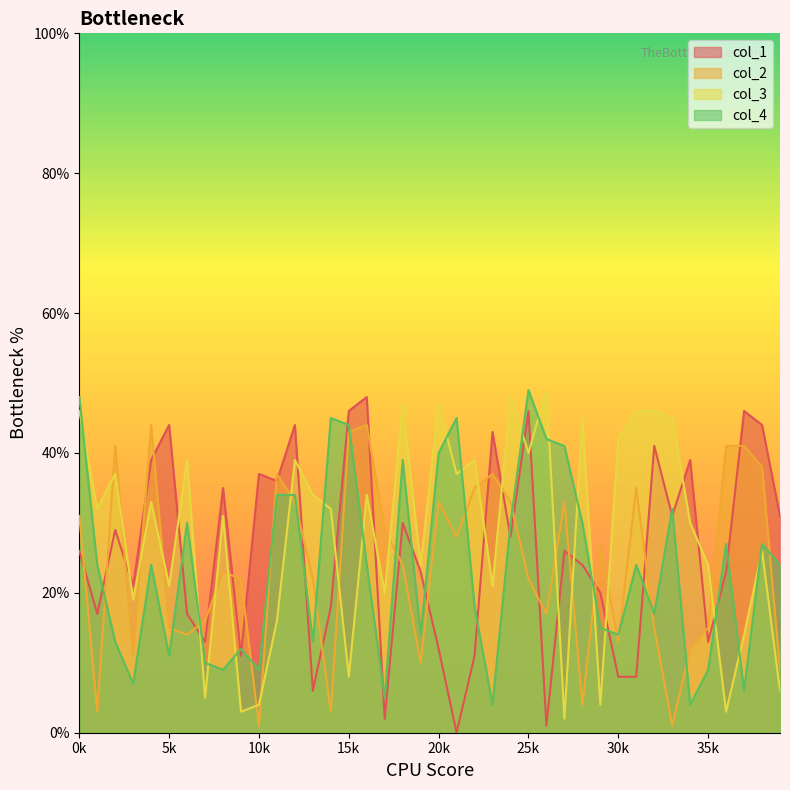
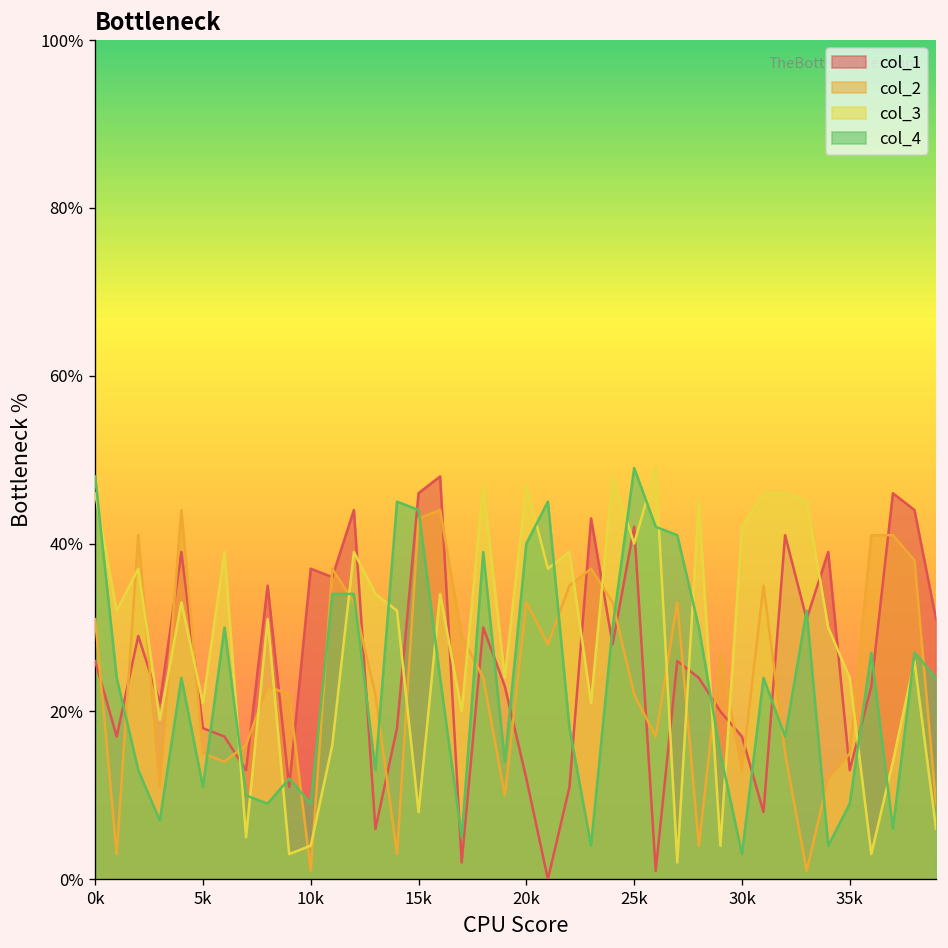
col_1, 5k: 44% -> 18%
col_1, 25k: 46% -> 42%
col_1, 30k: 8% -> 17%
col_4, 30k: 14% -> 3%
